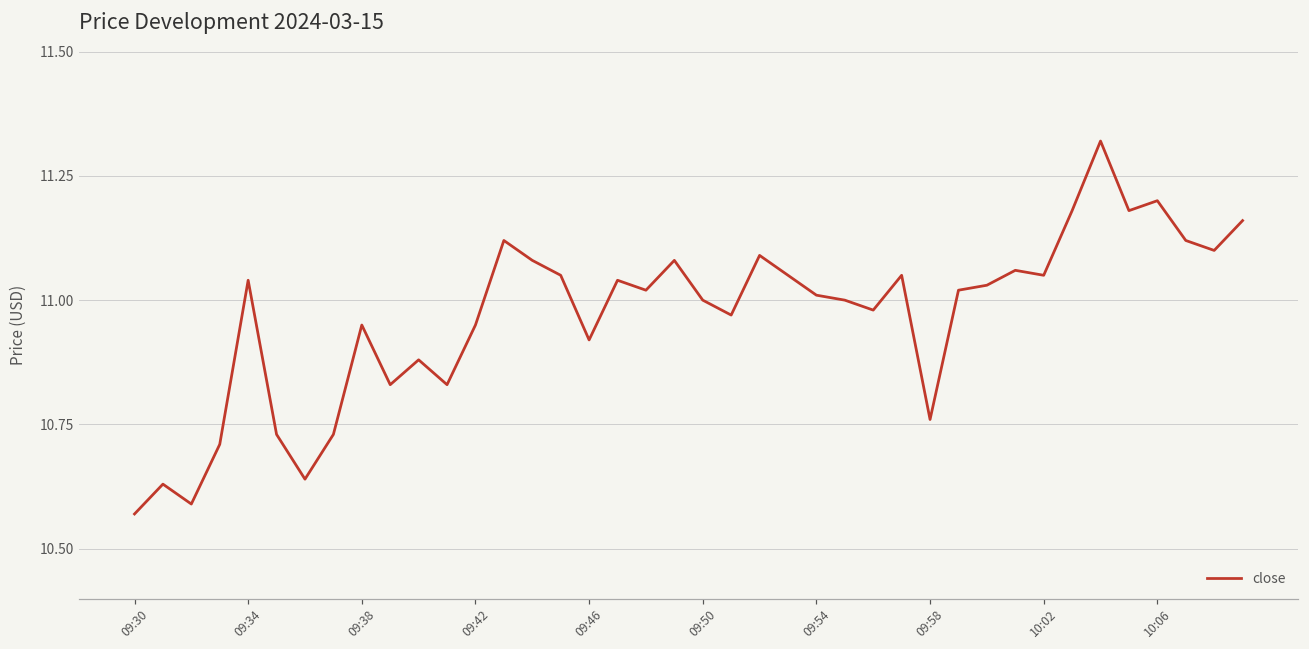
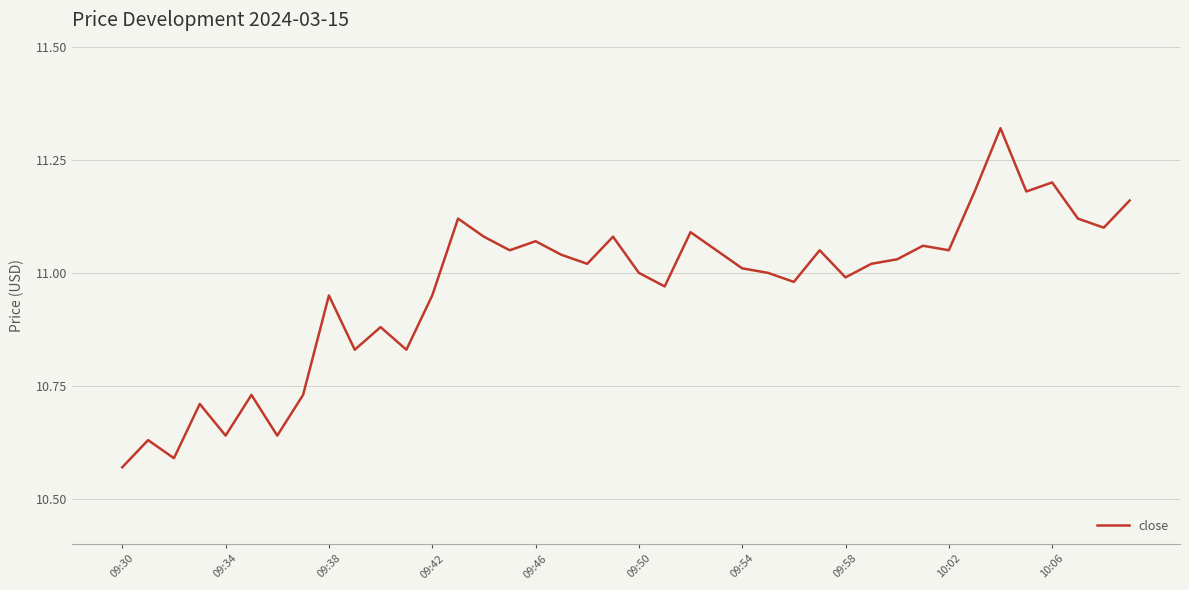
09:34: 11.04 -> 10.64
09:46: 10.92 -> 11.07
09:58: 10.76 -> 10.99
